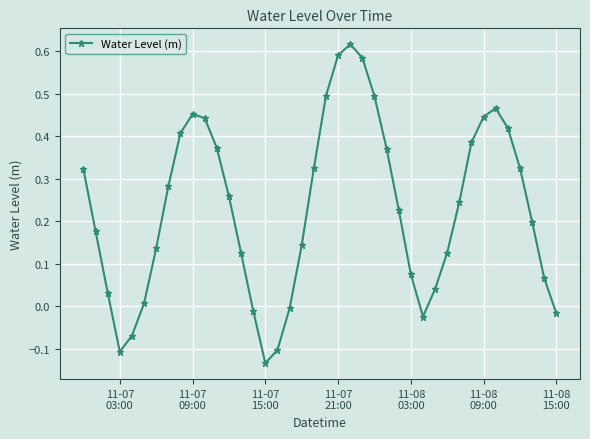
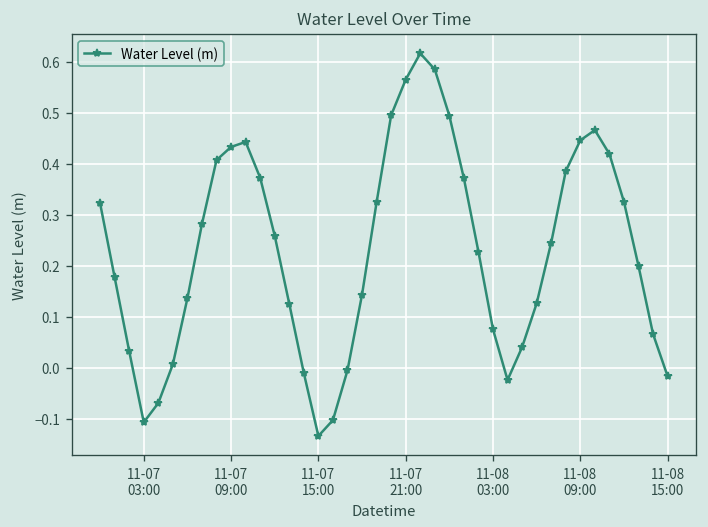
11-07 09:00: 0.45 -> 0.43
11-07 21:00: 0.59 -> 0.56
